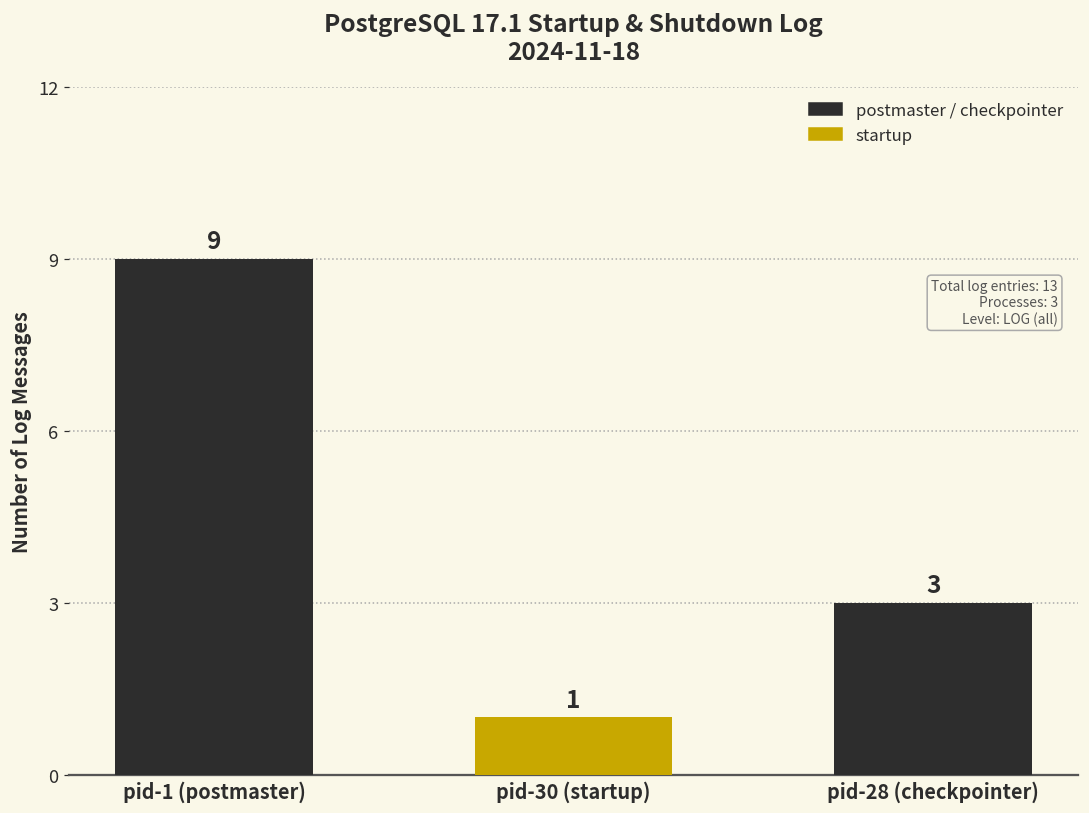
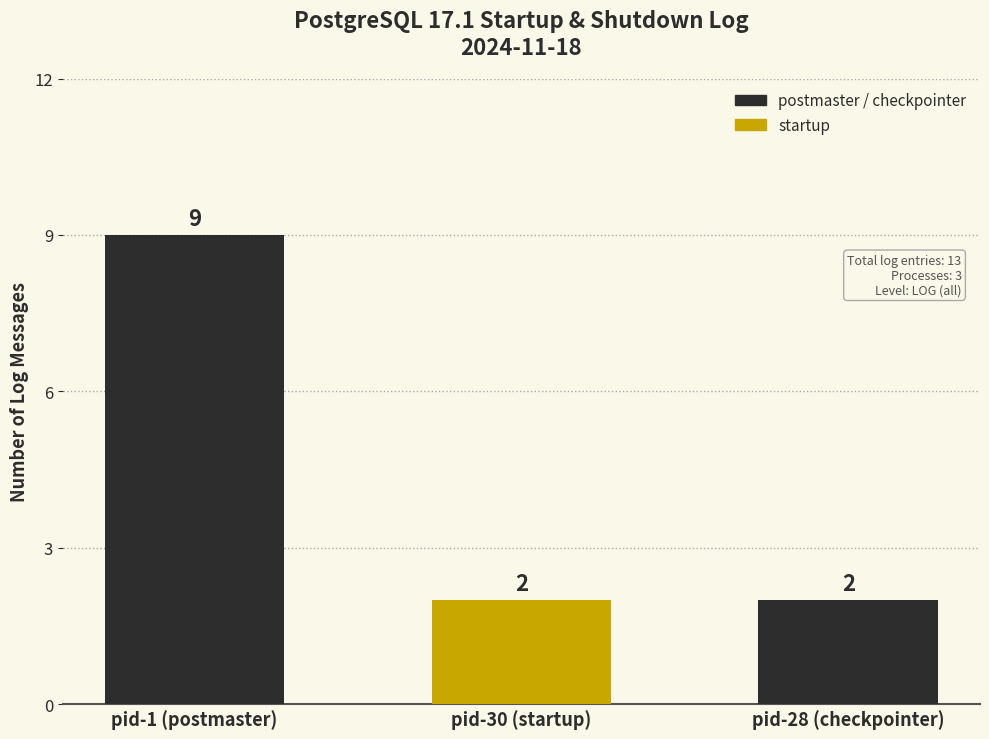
pid-30 (startup): 1 -> 2
pid-28 (checkpointer): 3 -> 2
